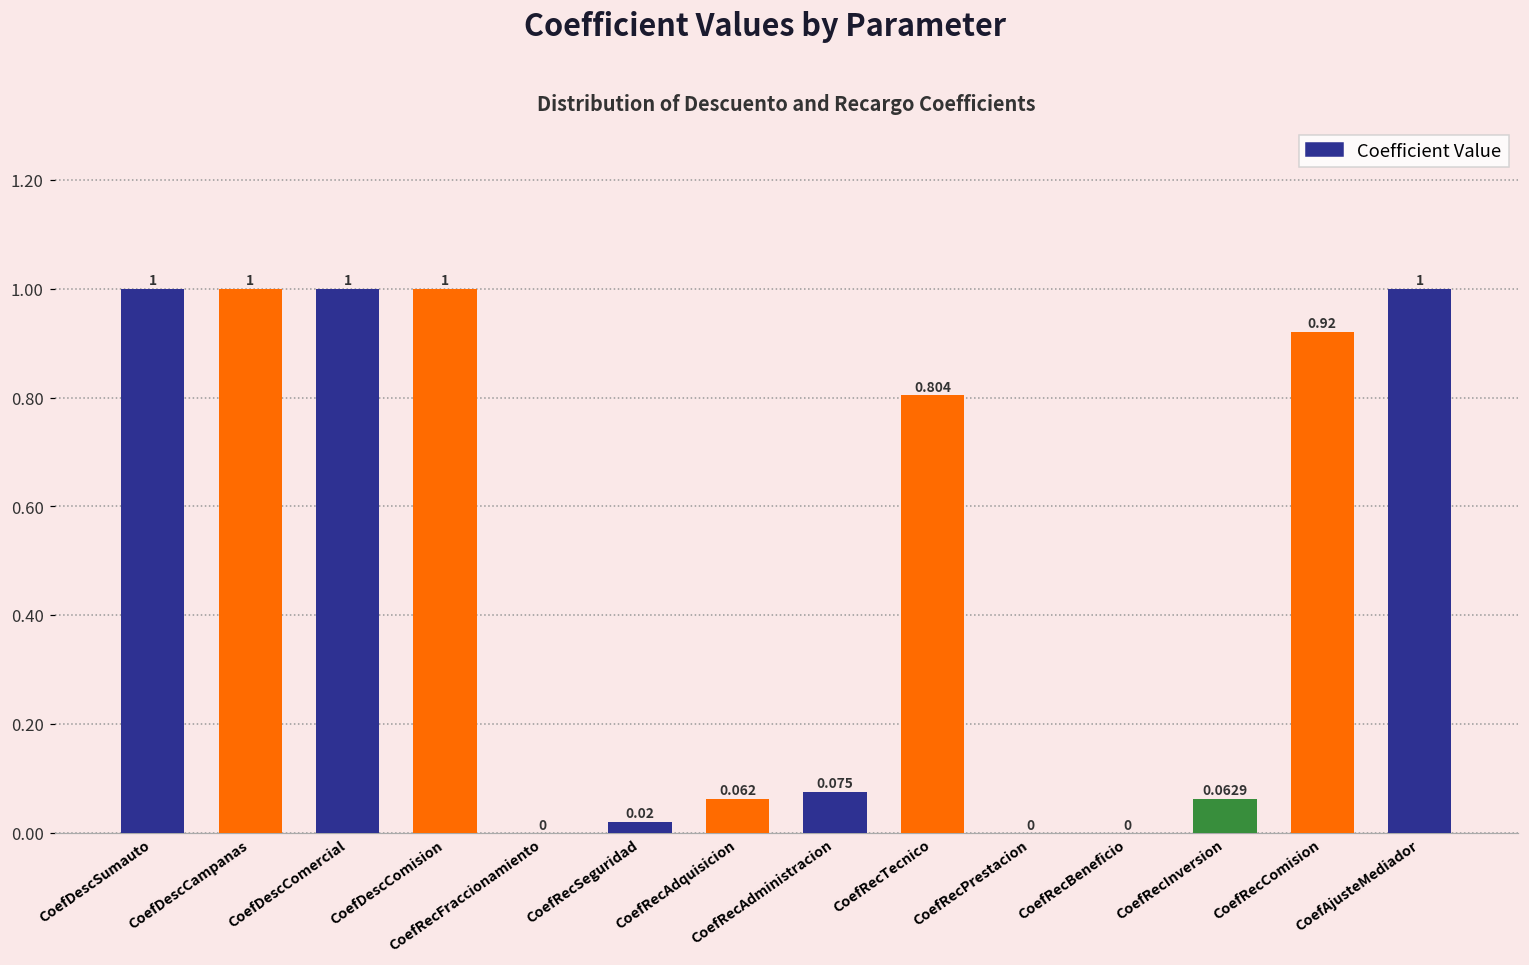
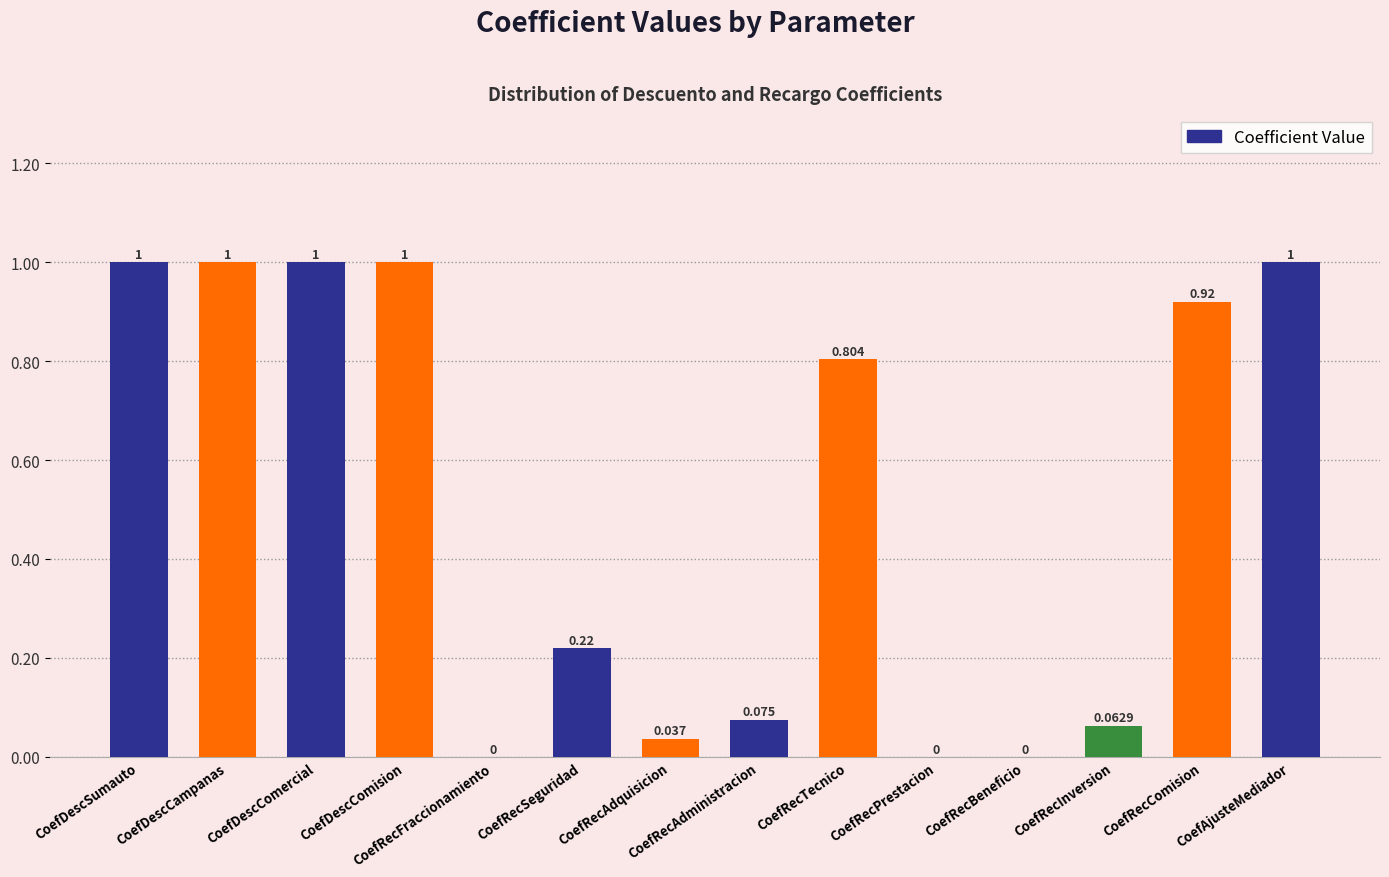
CoefRecSeguridad: 0.02 -> 0.22
CoefRecAdquisicion: 0.062 -> 0.037
